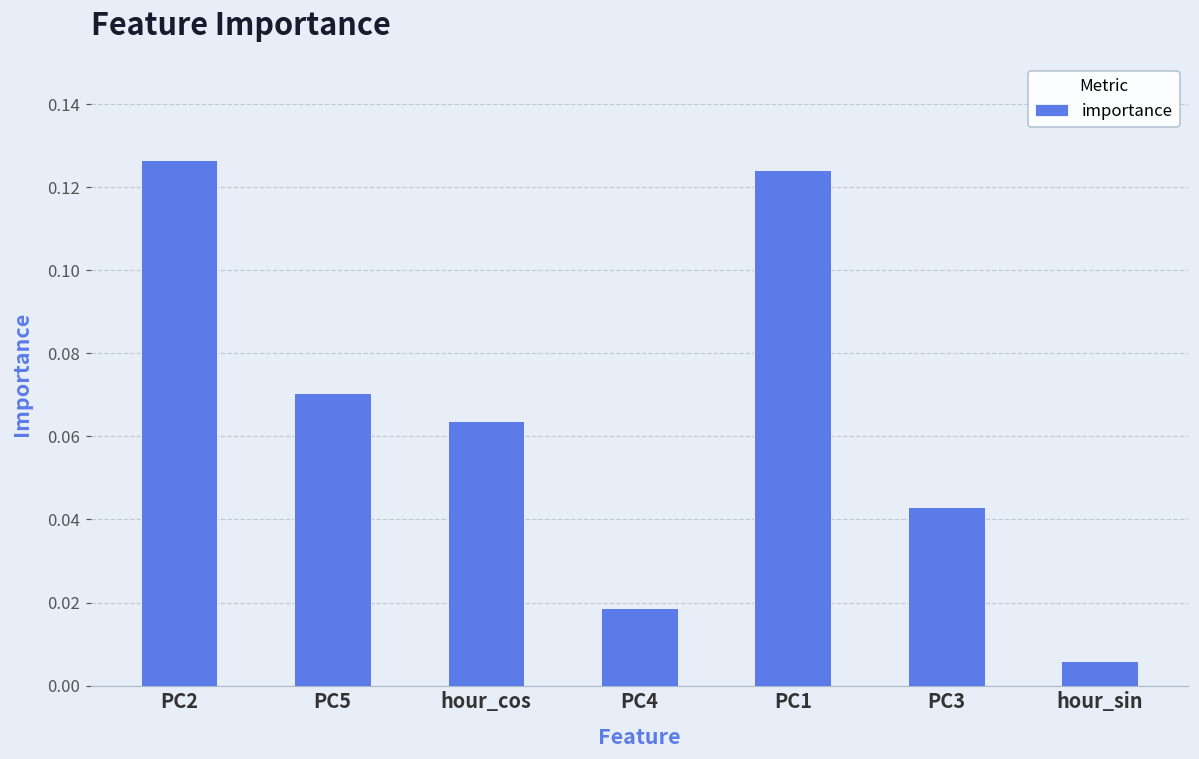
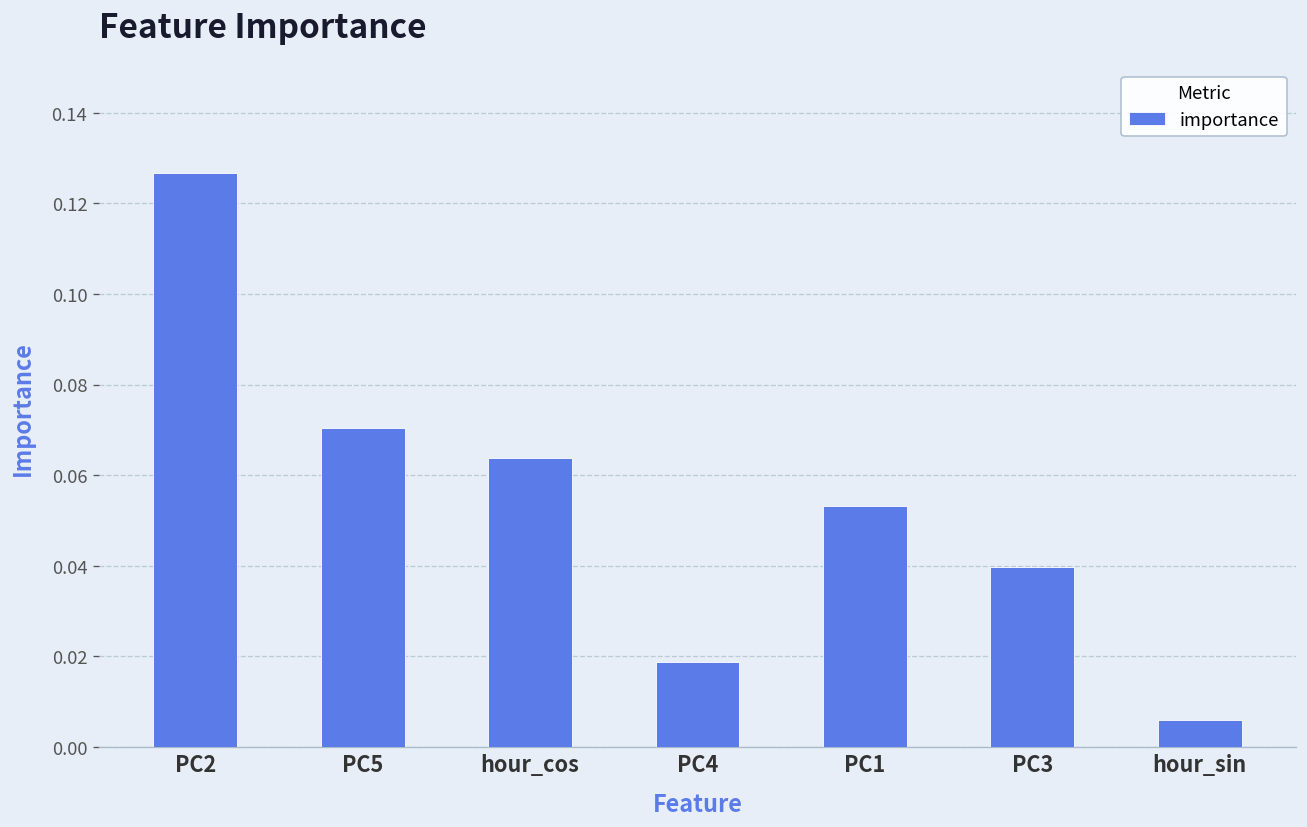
PC1: 0.124 -> 0.053
PC3: 0.043 -> 0.040
